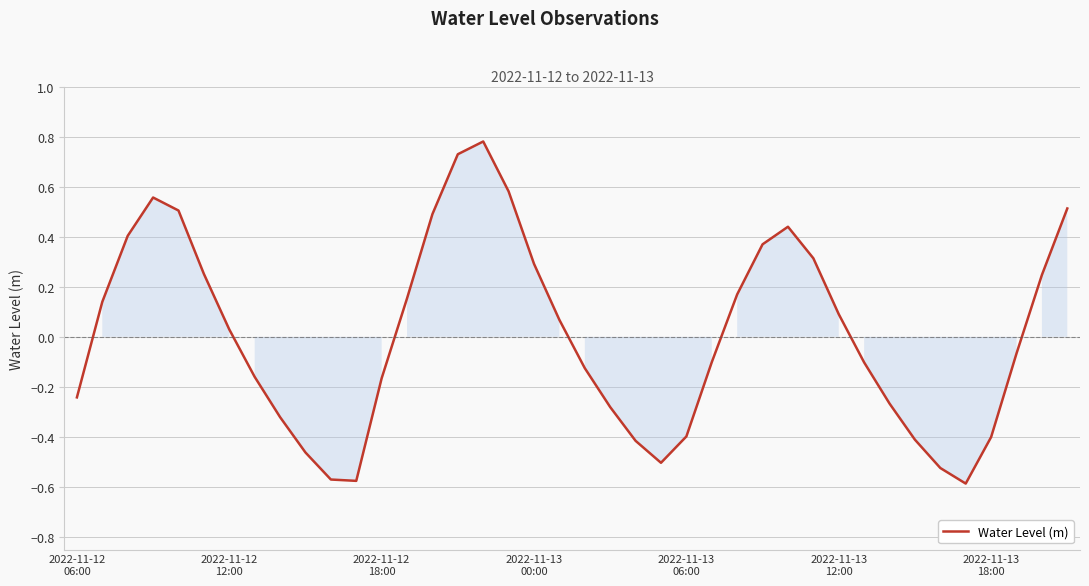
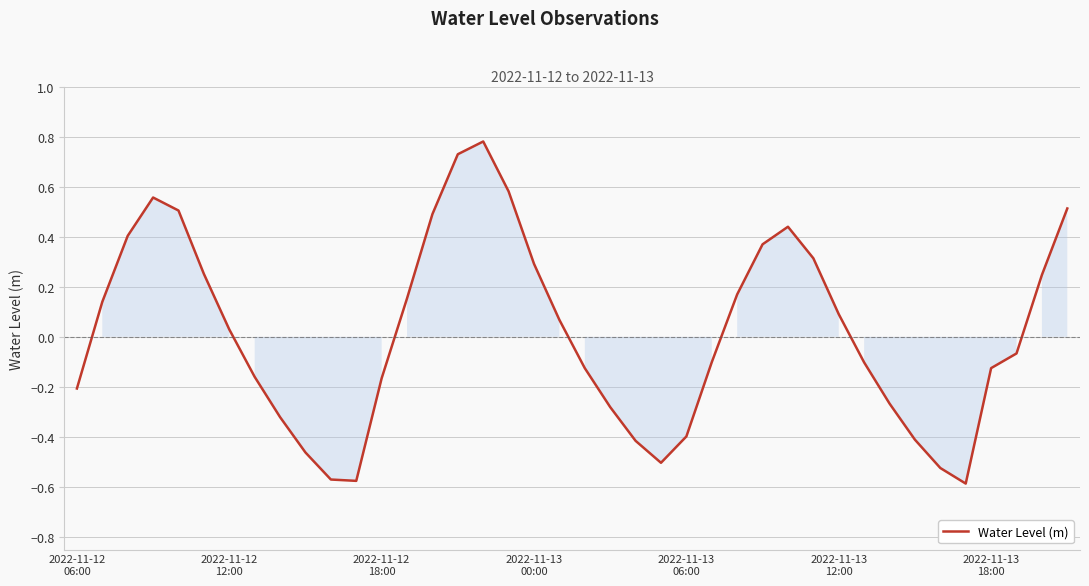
2022-11-12 06:00: -0.24 -> -0.21
2022-11-13 18:00: -0.40 -> -0.13
